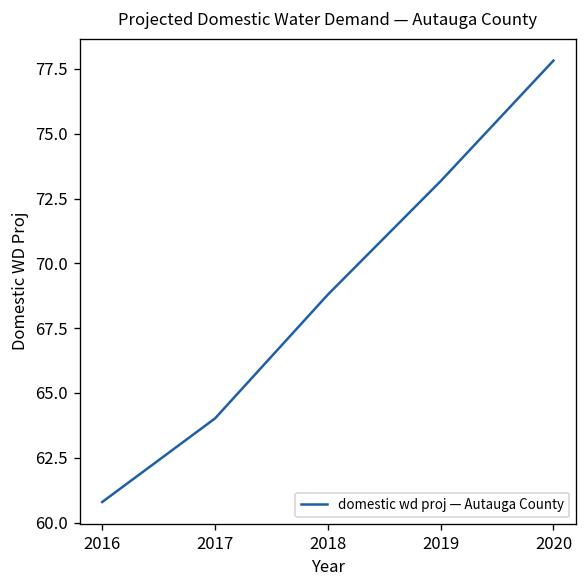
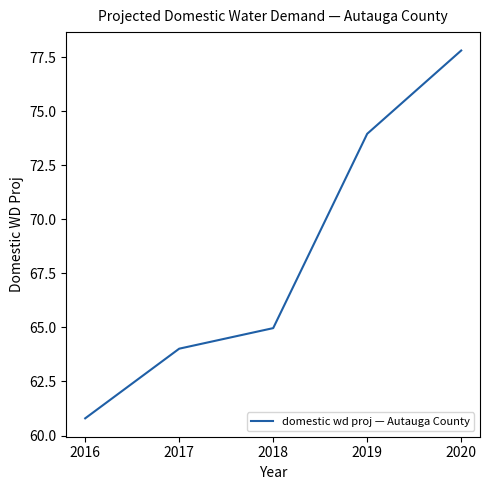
2018: 68.8 -> 65.0
2019: 73.2 -> 74.0
